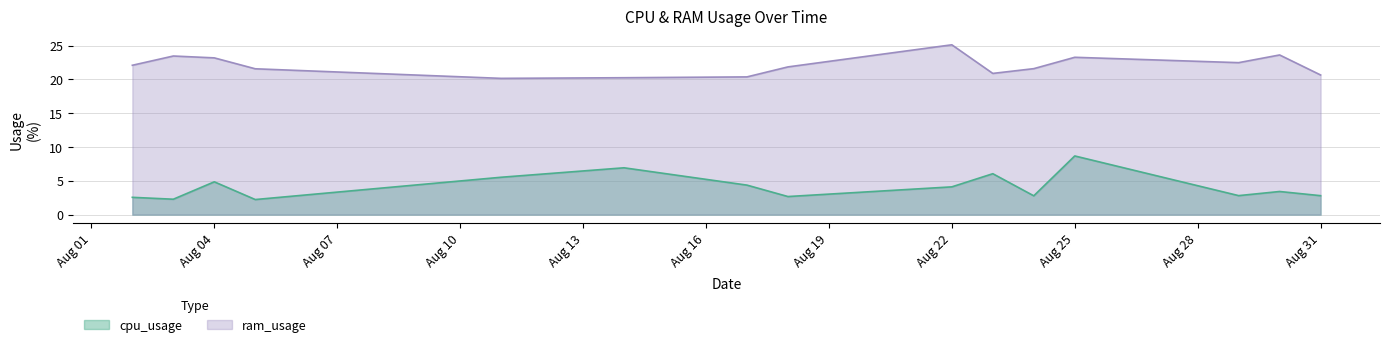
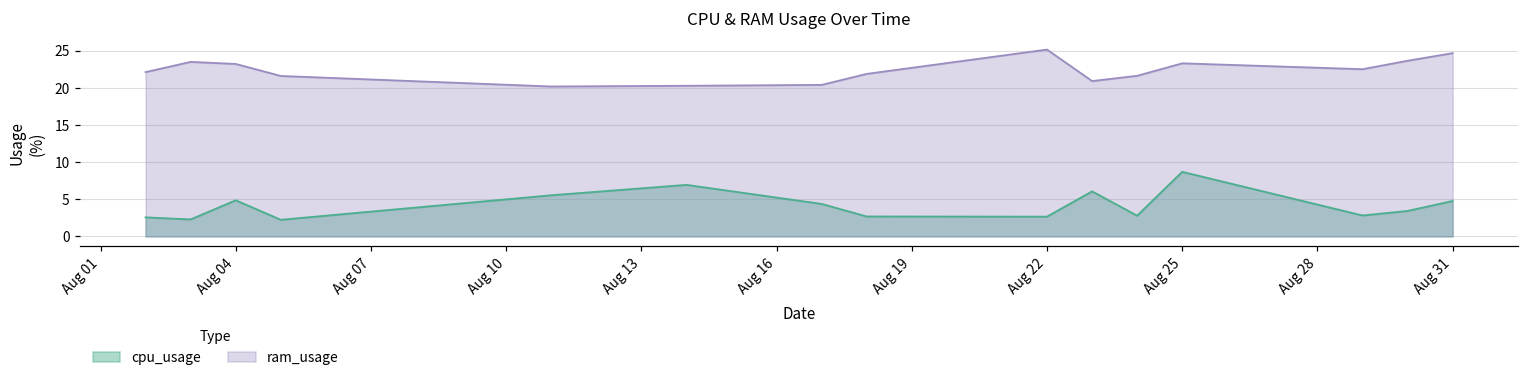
cpu_usage, Aug 22: 4 -> 3
cpu_usage, Aug 31: 3 -> 5
ram_usage, Aug 31: 21 -> 25
